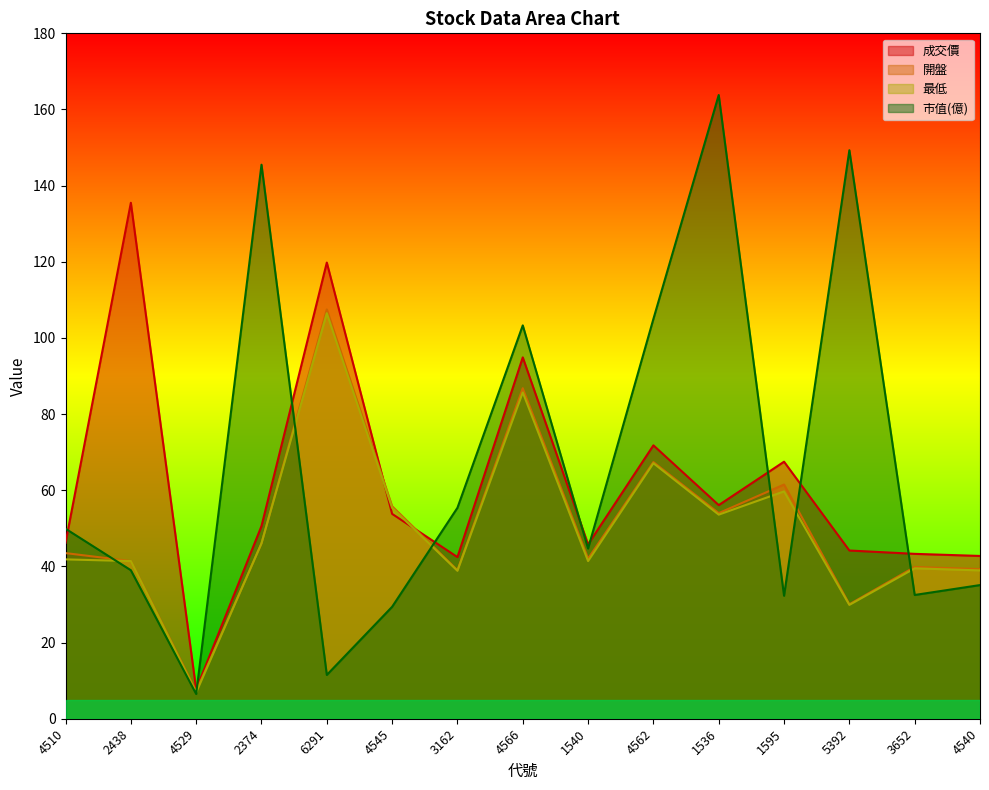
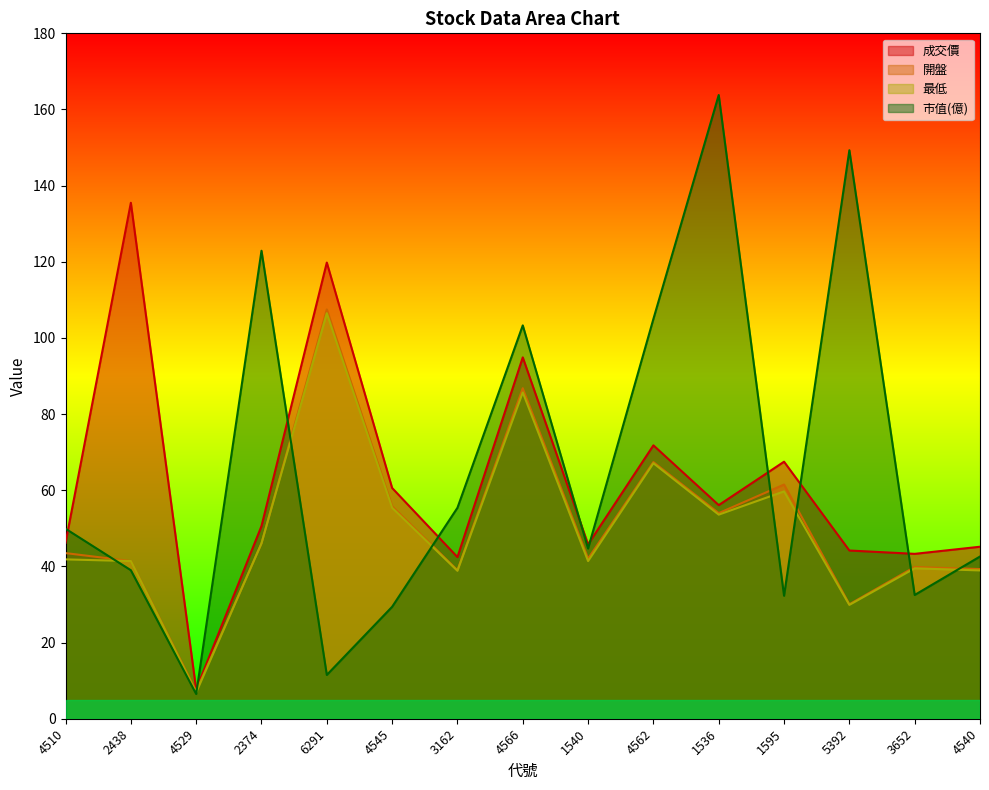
市值(億), 2374: 146 -> 123
成交價, 4545: 54 -> 61
成交價, 4540: 43 -> 45
市值(億), 4540: 35 -> 43
